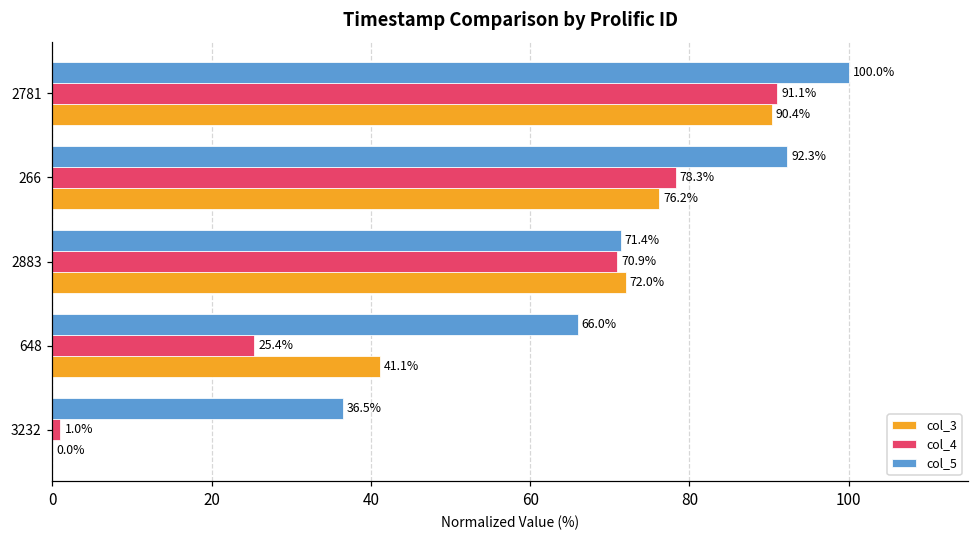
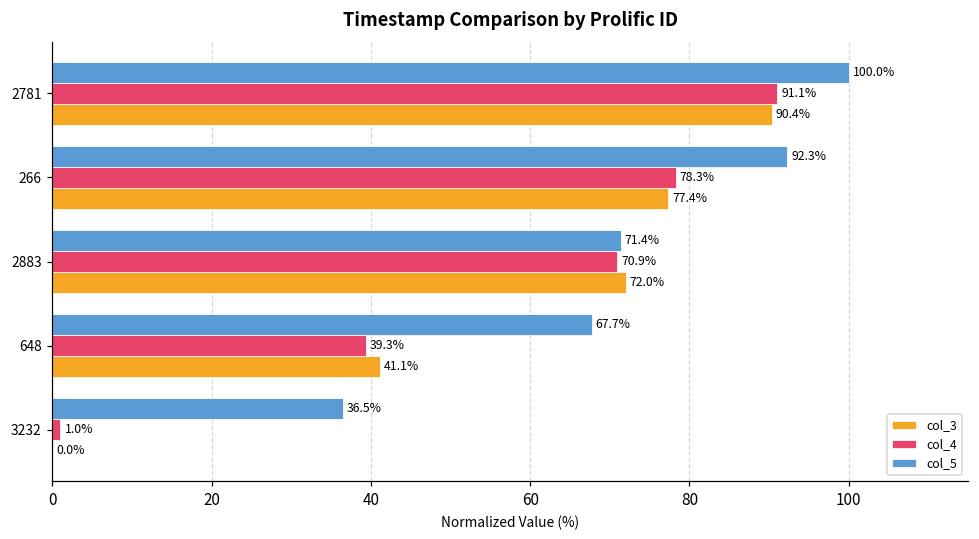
col_3, 266: 76.2% -> 77.4%
col_5, 648: 66.0% -> 67.7%
col_4, 648: 25.4% -> 39.3%
